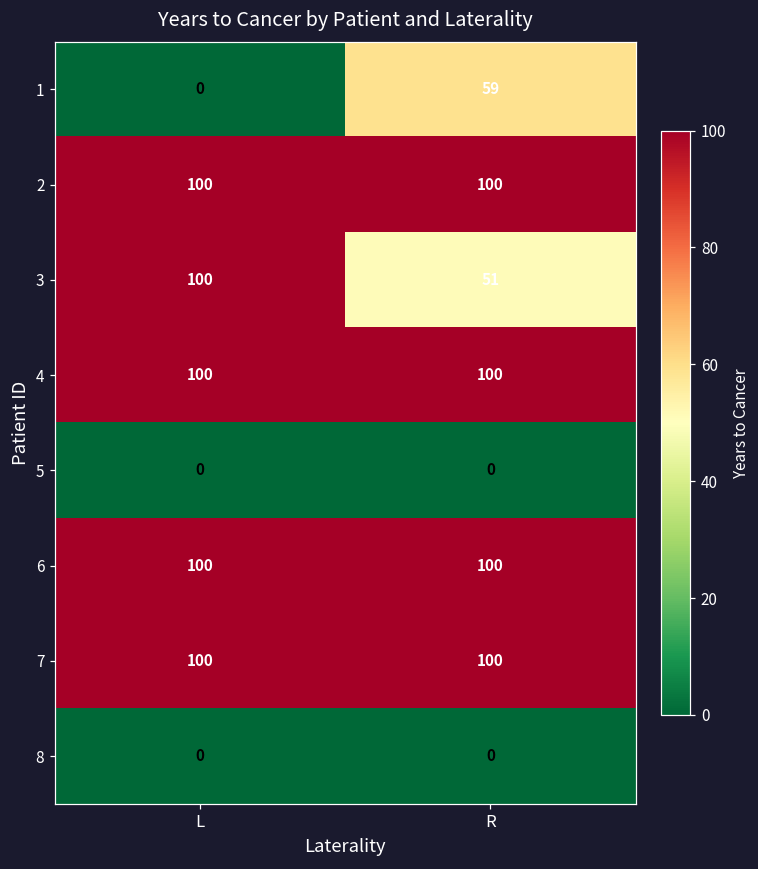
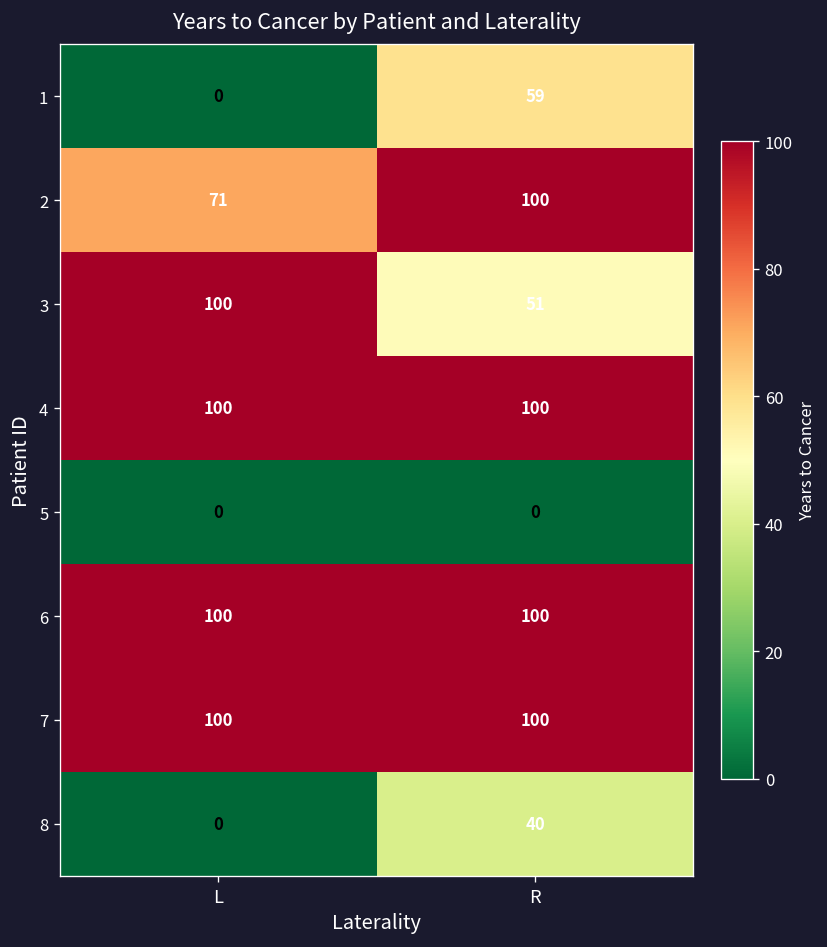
2, L: 100 -> 71
8, R: 0 -> 40
